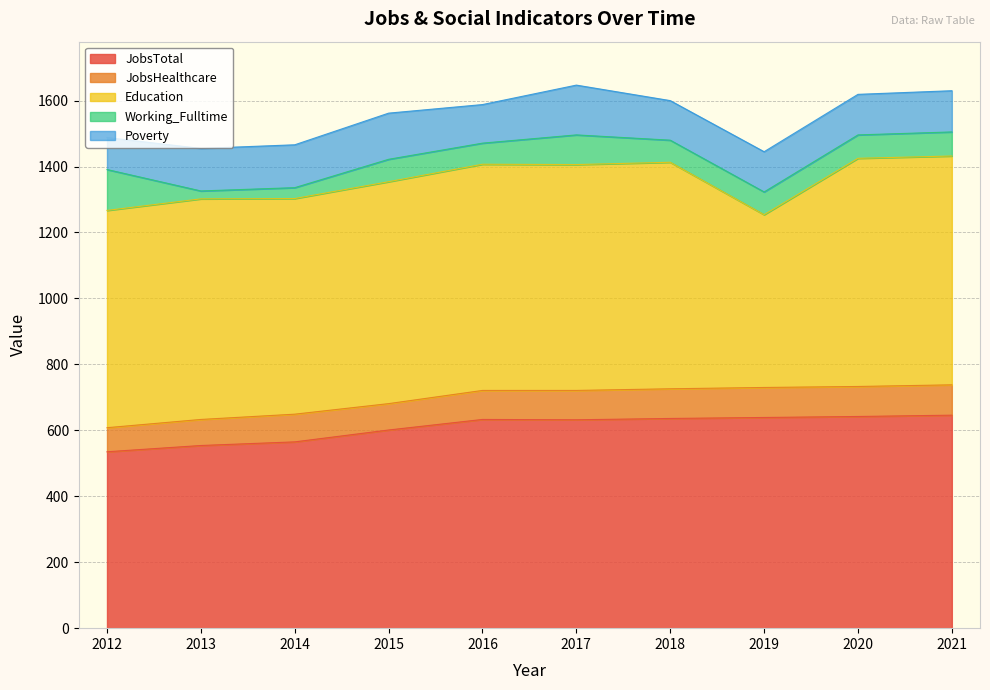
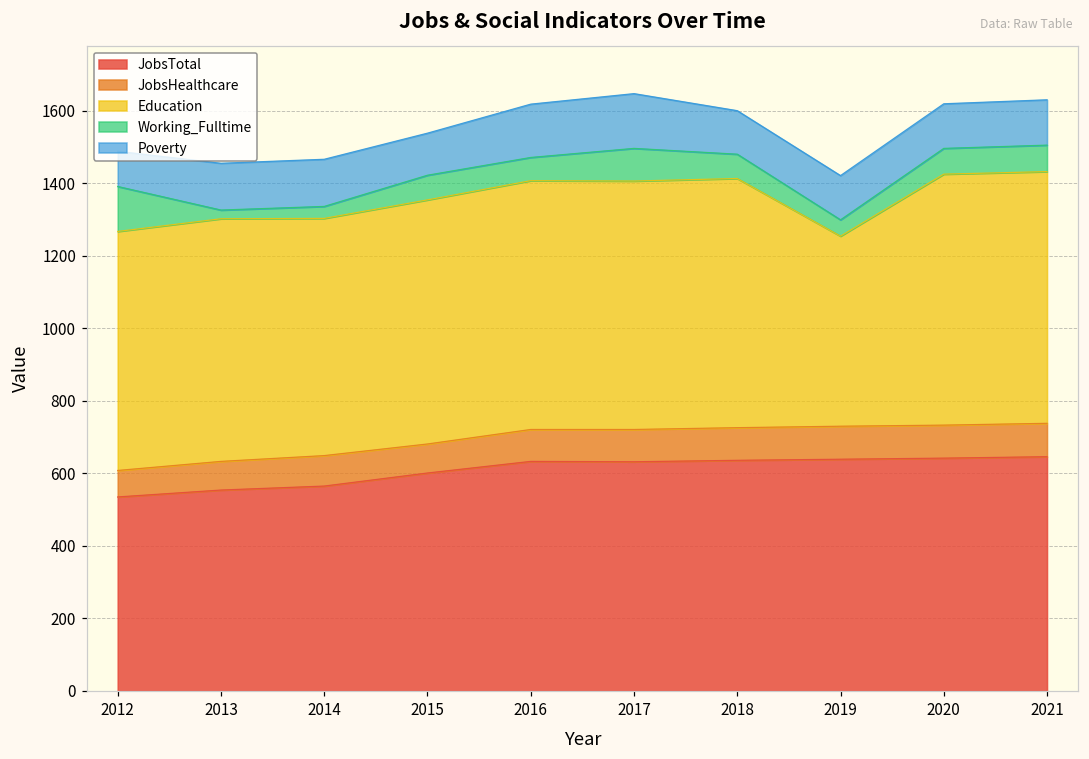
Poverty, 2015: 140 -> 120
Poverty, 2016: 120 -> 150
Working_Fulltime, 2019: 70 -> 50
